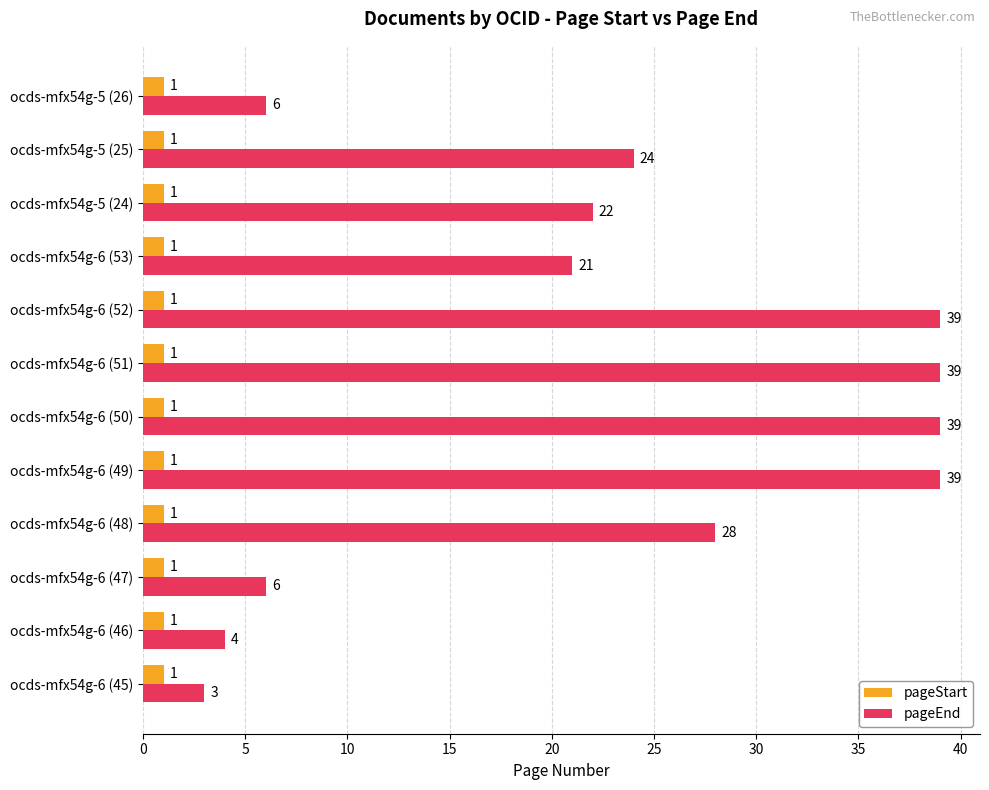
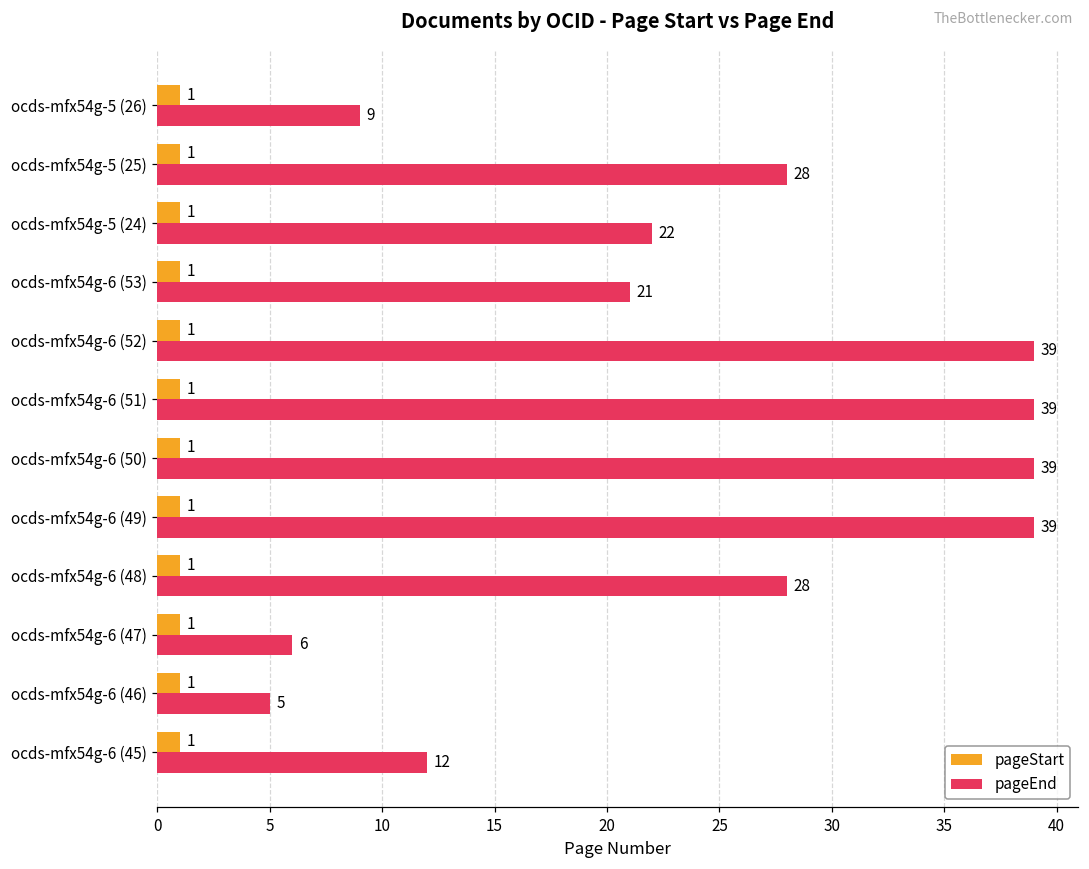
pageEnd, ocds-mfx54g-5 (26): 6 -> 9
pageEnd, ocds-mfx54g-5 (25): 24 -> 28
pageEnd, ocds-mfx54g-6 (46): 4 -> 5
pageEnd, ocds-mfx54g-6 (45): 3 -> 12
